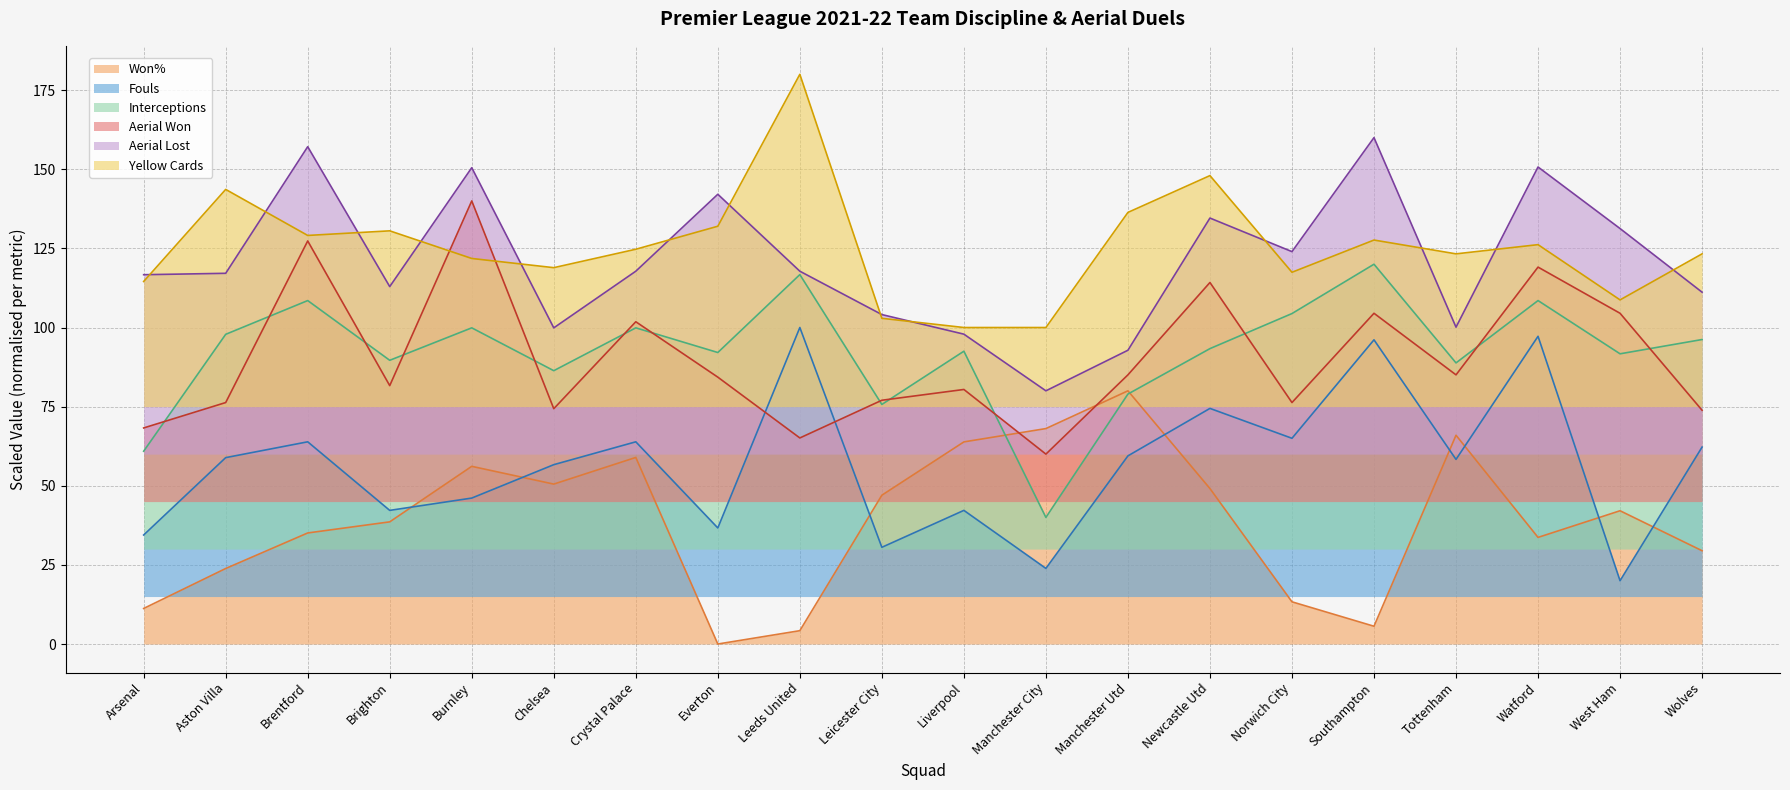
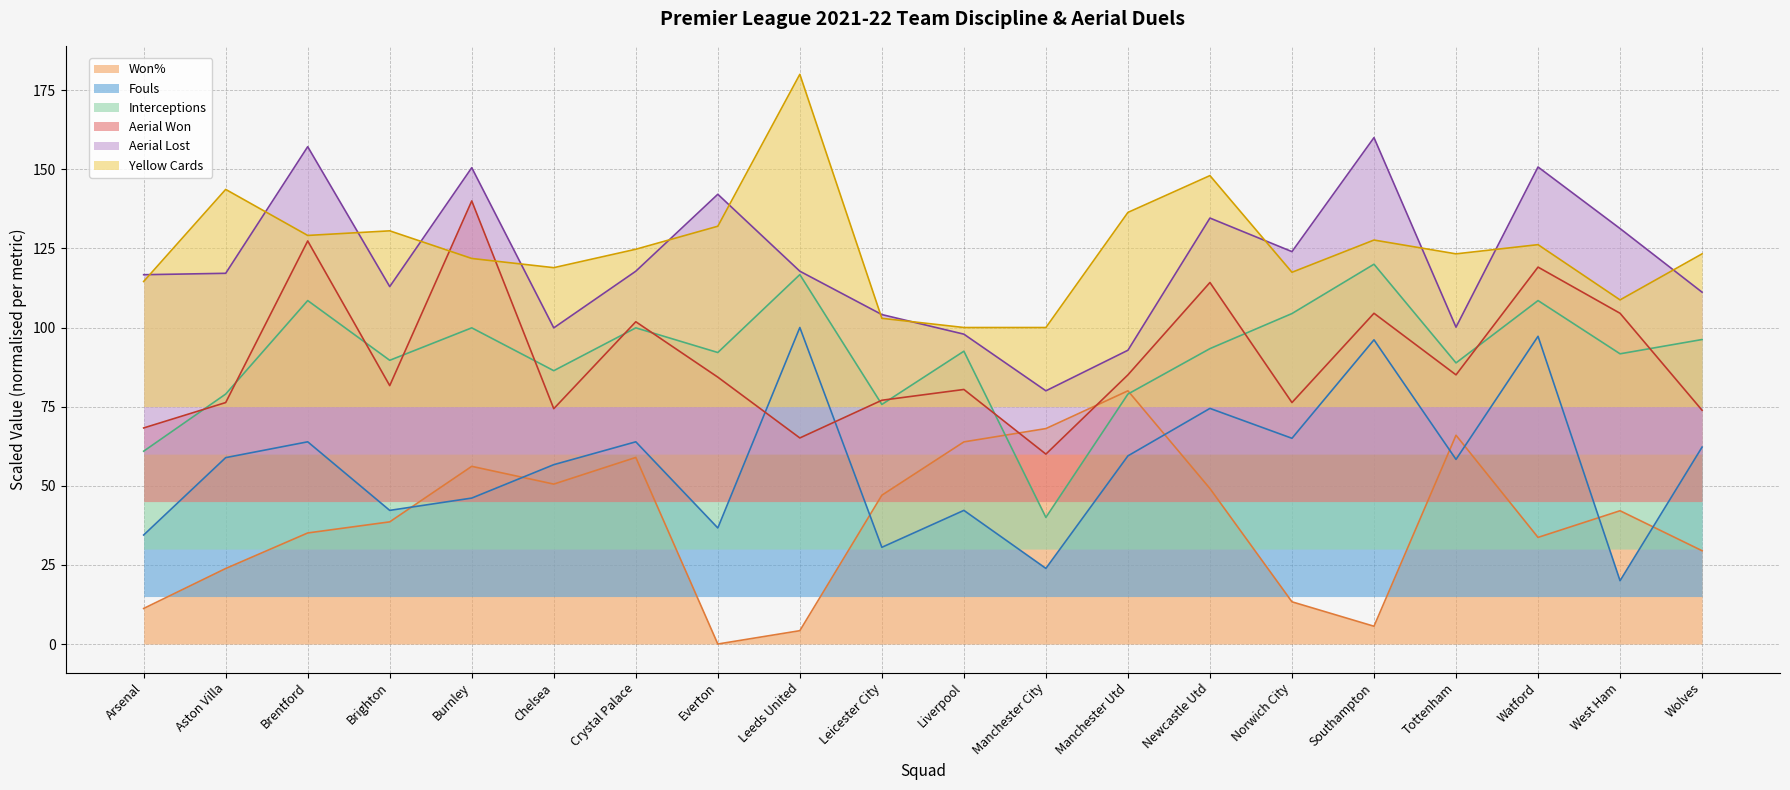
Interceptions, Aston Villa: 98 -> 79
